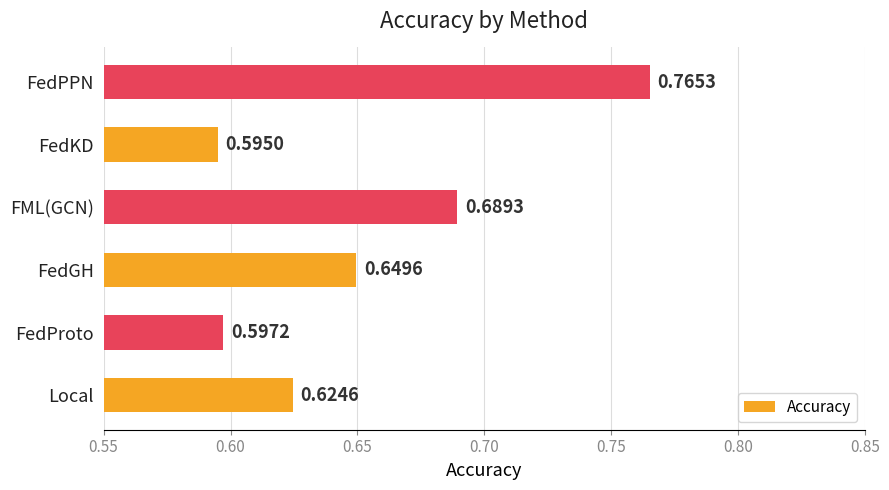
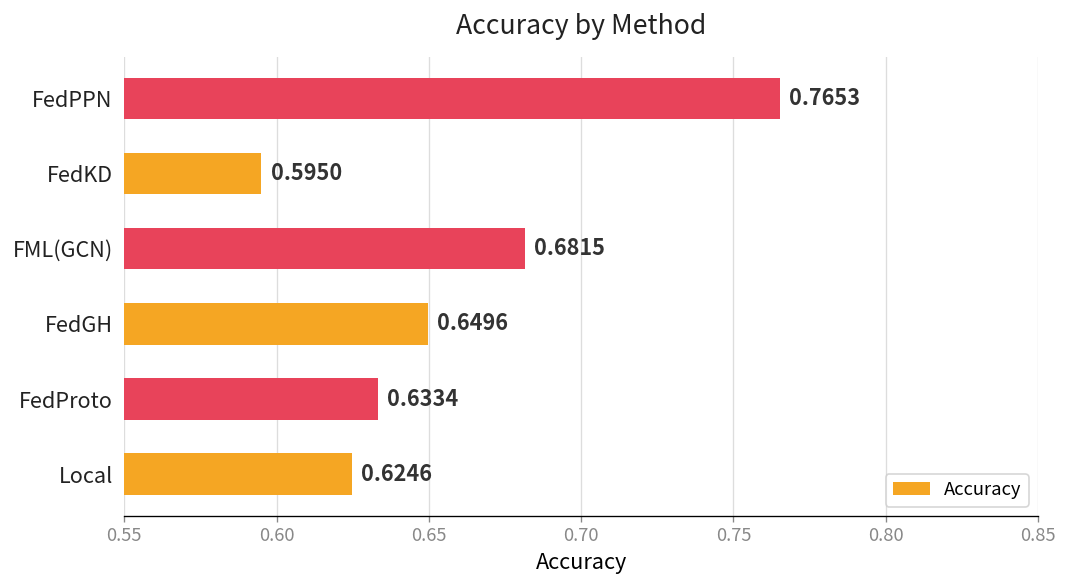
FML(GCN): 0.6893 -> 0.6815
FedProto: 0.5972 -> 0.6334
